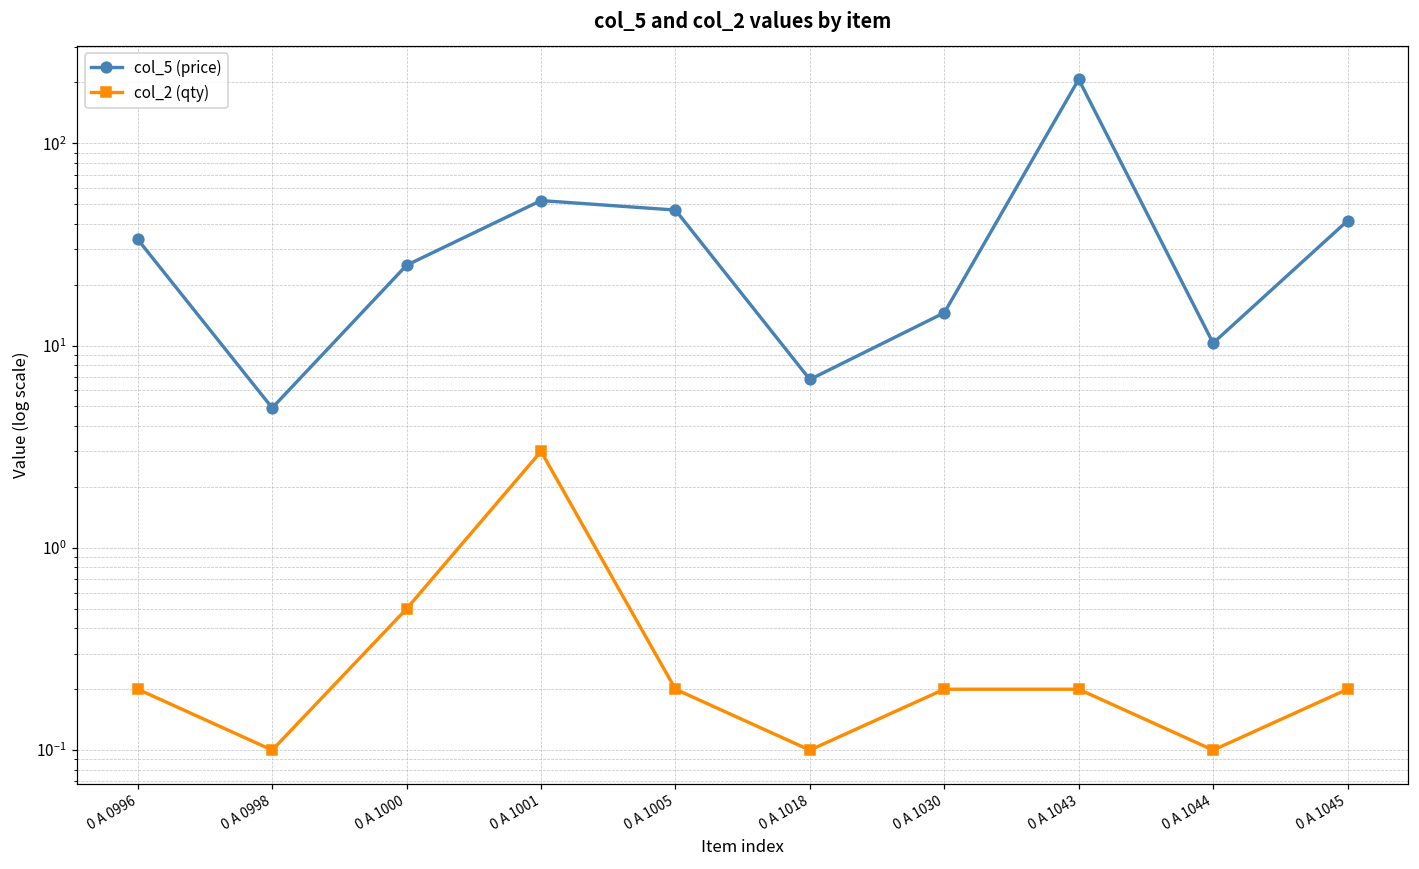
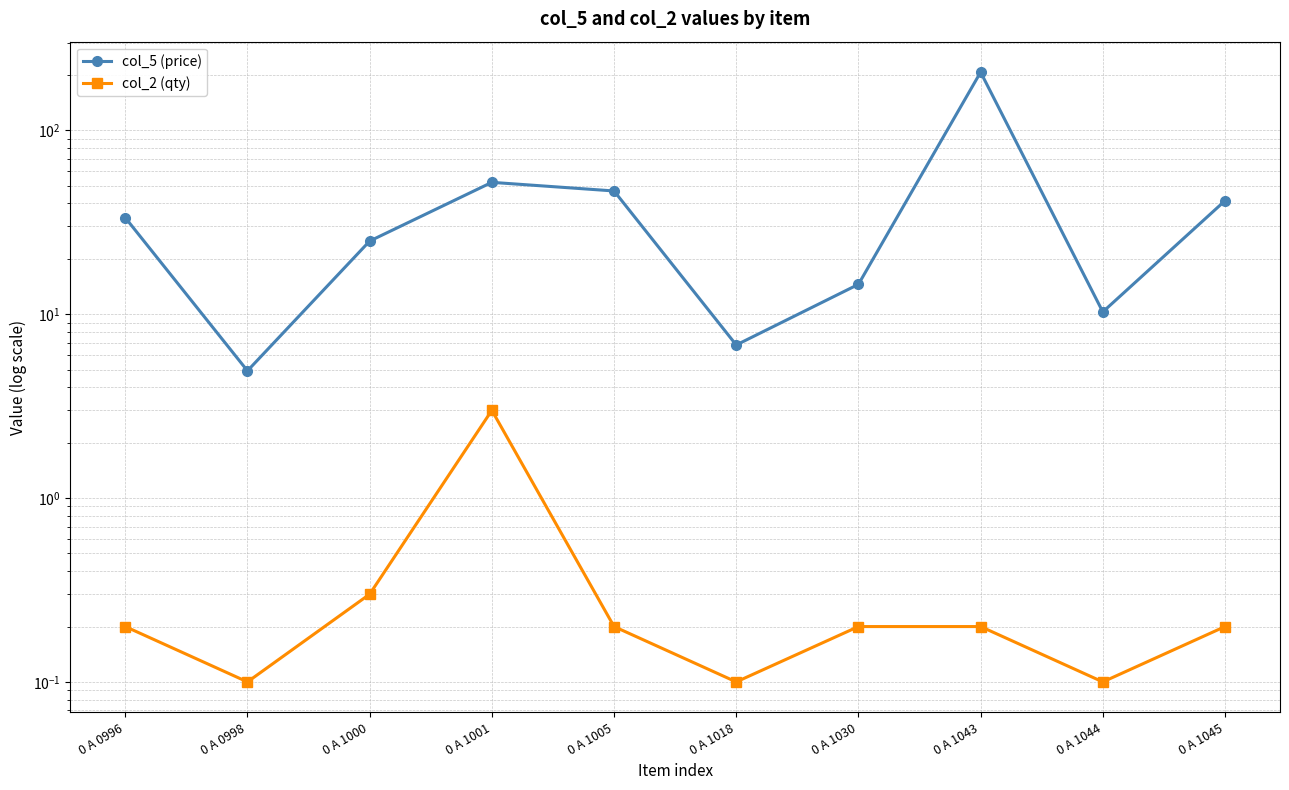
col_2 (qty), 0 A 1000: 0.5 -> 0.3
